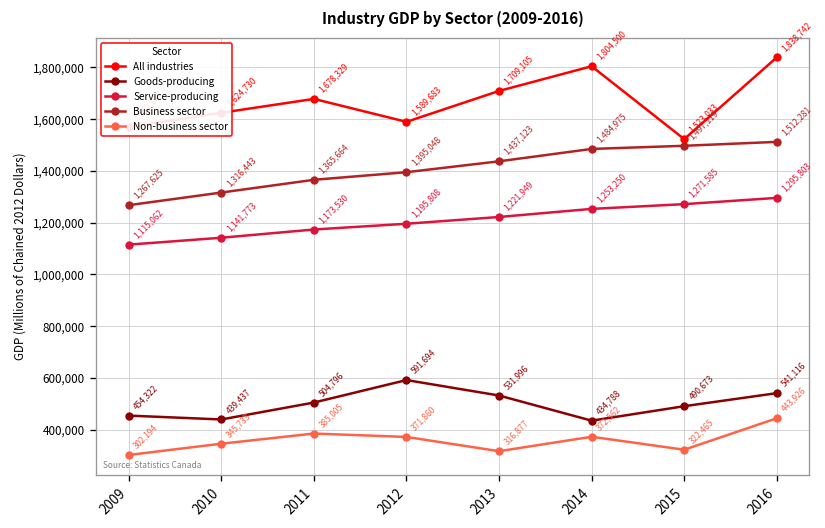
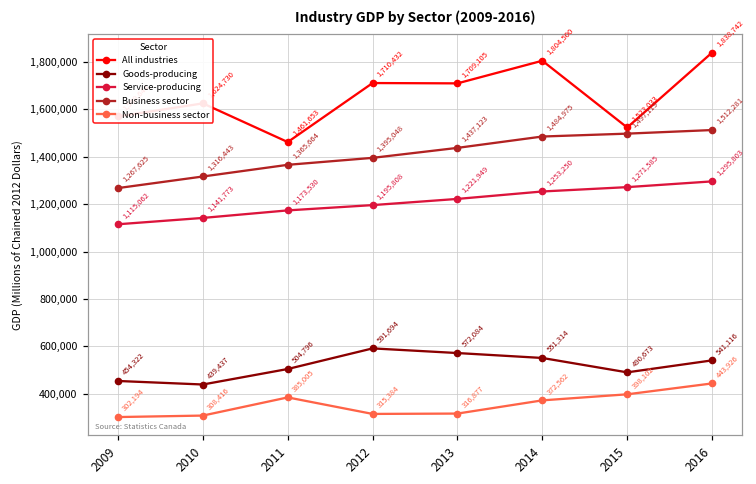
Non-business sector, 2010: 345,733 -> 308,416
All industries, 2011: 1,678,329 -> 1,461,653
All industries, 2012: 1,589,683 -> 1,710,432
Non-business sector, 2012: 371,860 -> 315,384
Goods-producing, 2013: 531,996 -> 572,084
Goods-producing, 2014: 434,788 -> 551,314
Non-business sector, 2015: 322,465 -> 398,102
